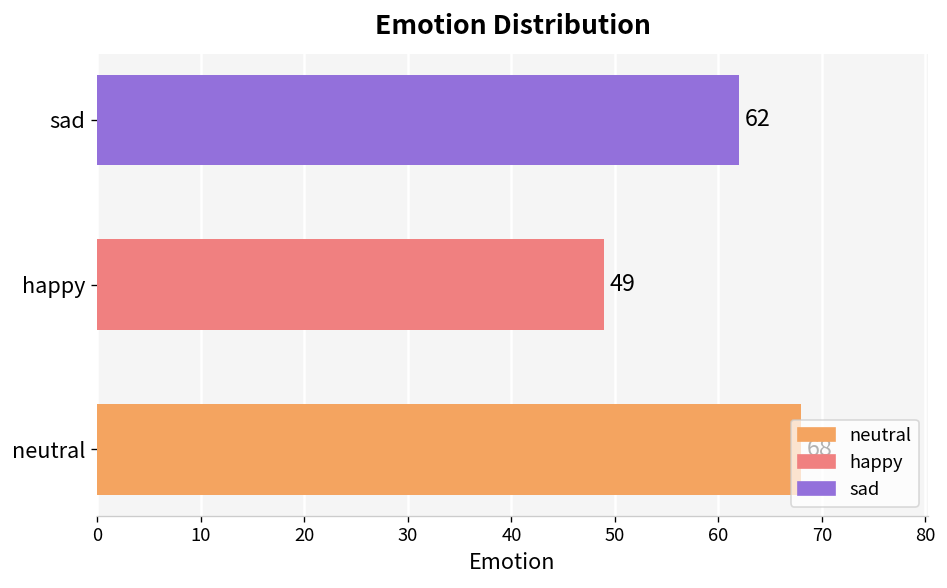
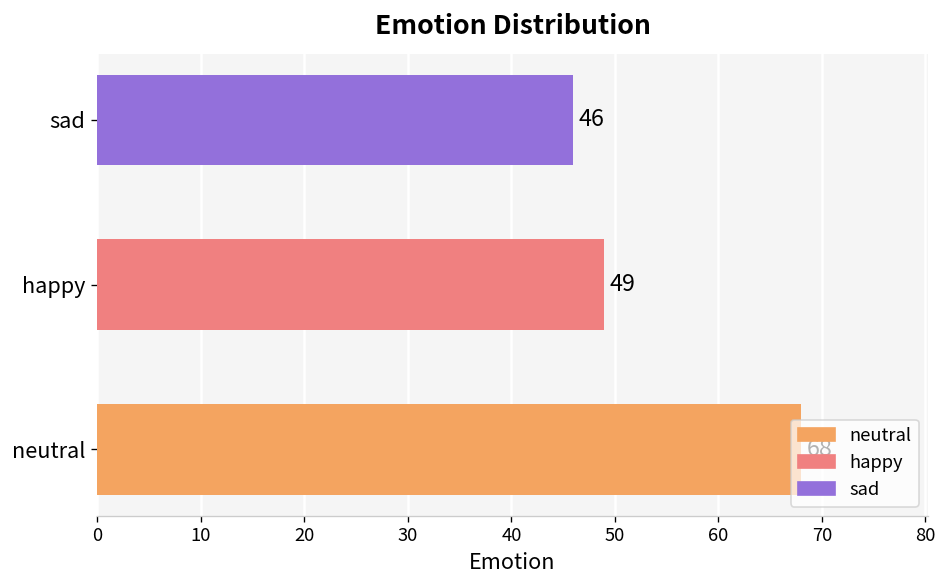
sad: 62 -> 46
